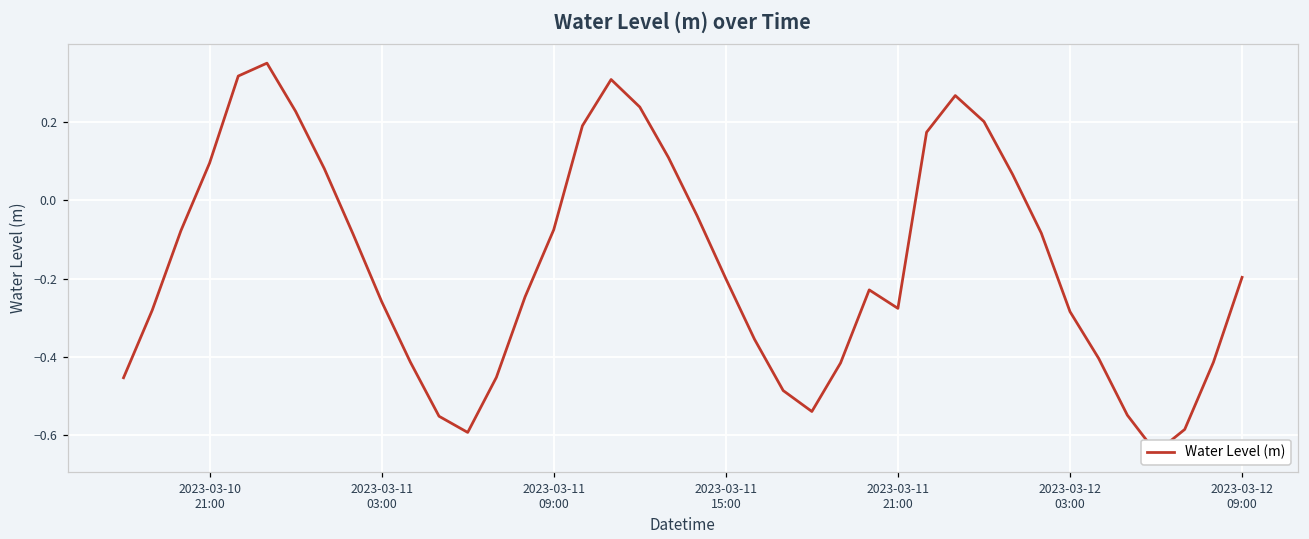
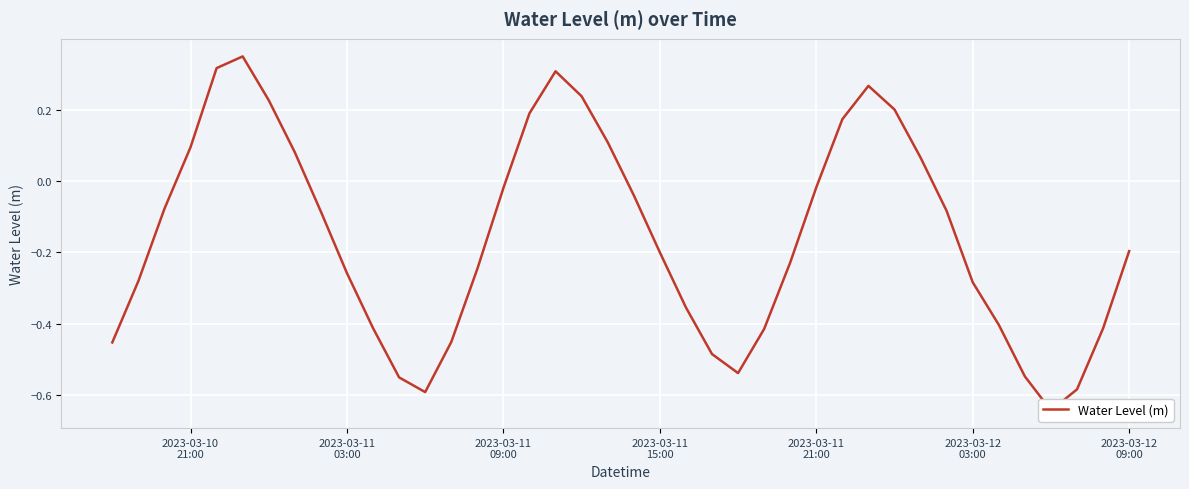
2023-03-11 09:00: -0.08 -> -0.02
2023-03-11 21:00: -0.28 -> -0.02
